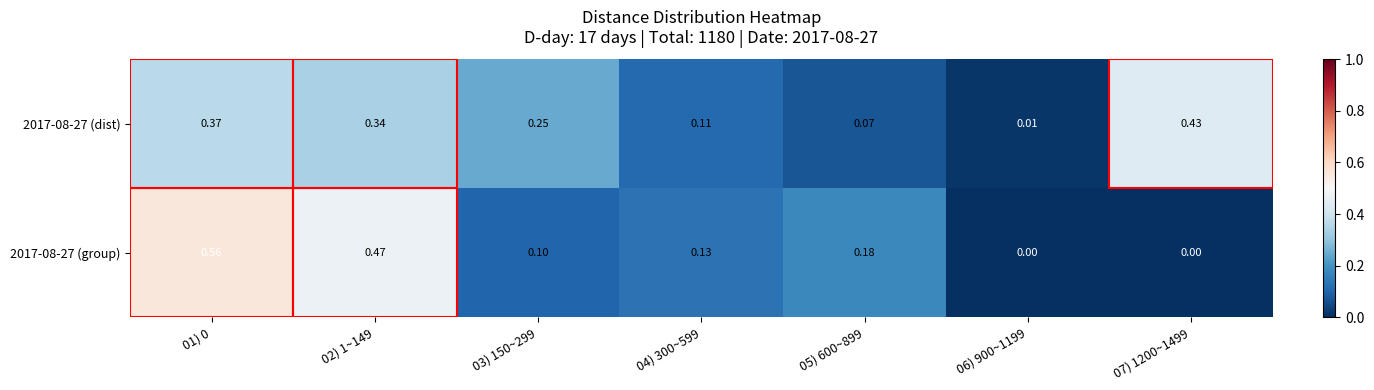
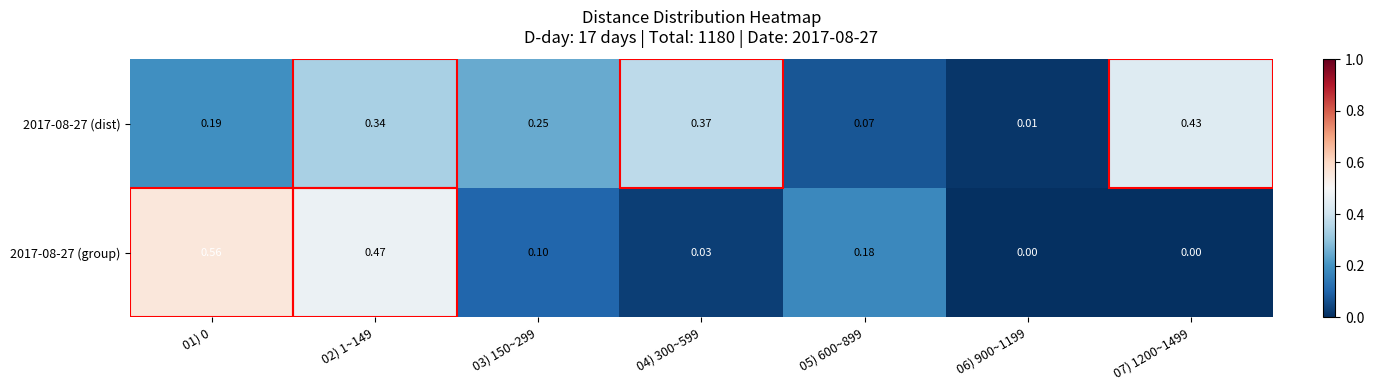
2017-08-27 (dist), 01) 0: 0.37 -> 0.19
2017-08-27 (dist), 04) 300~599: 0.11 -> 0.37
2017-08-27 (group), 04) 300~599: 0.13 -> 0.03
